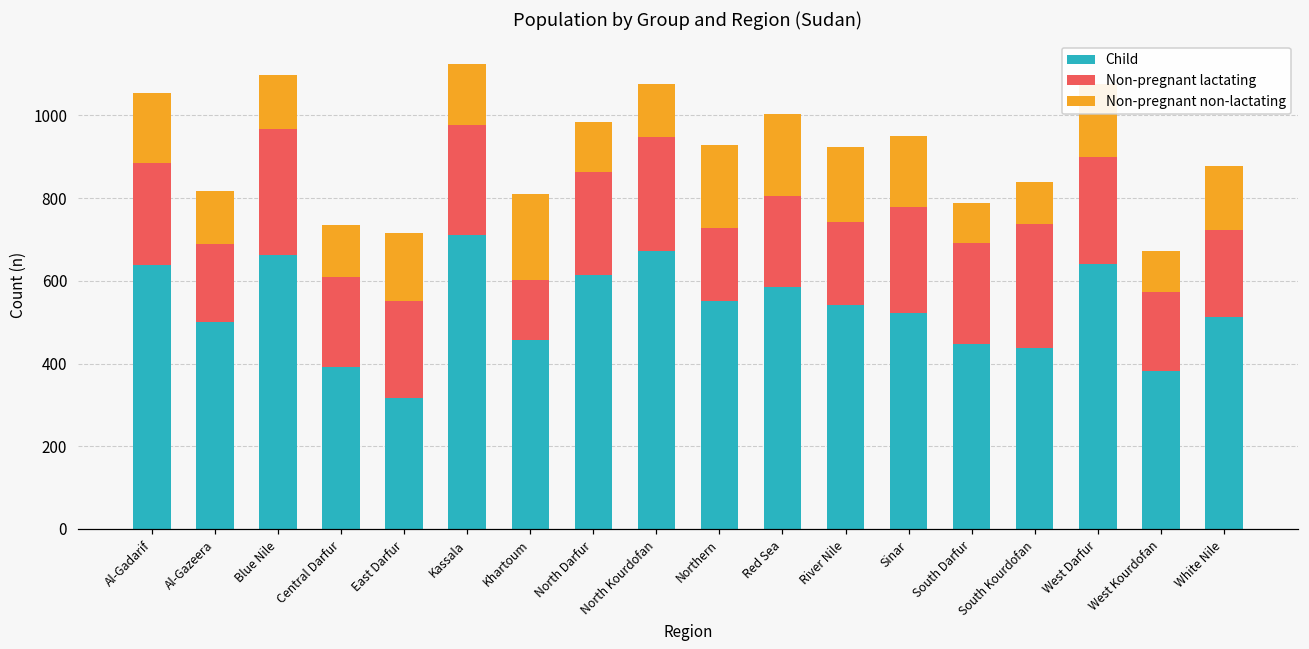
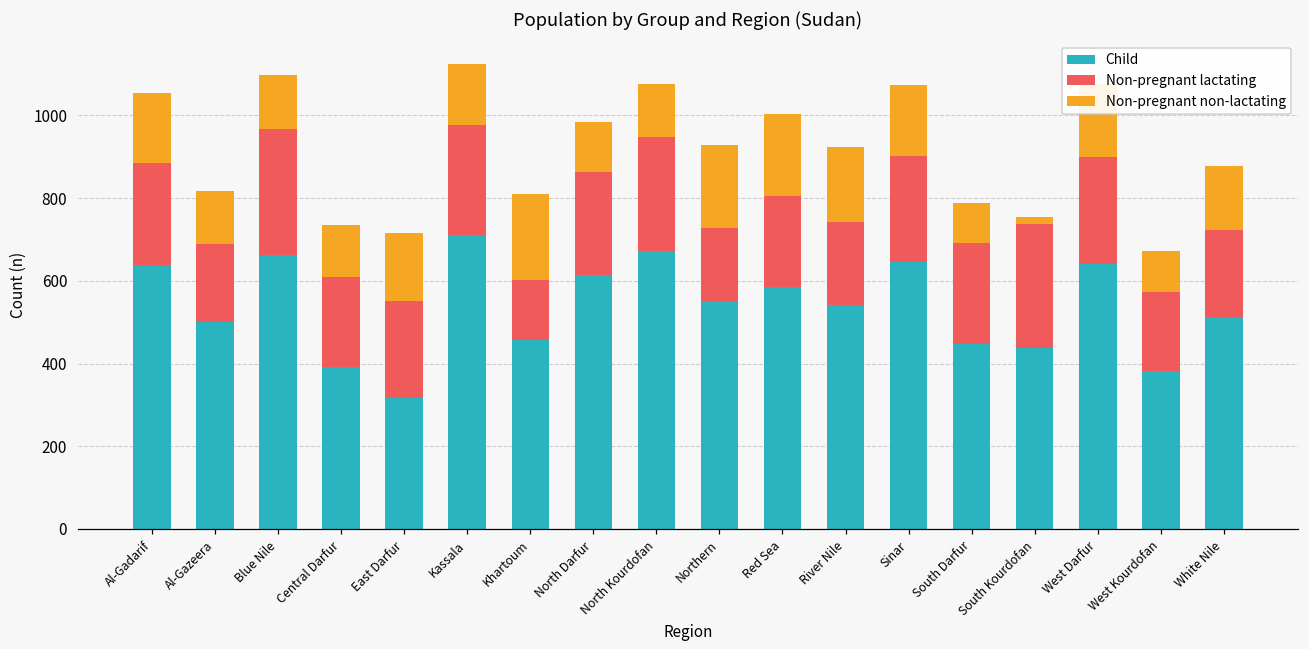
Child, Sinar: 520 -> 650
Non-pregnant non-lactating, South Kourdofan: 100 -> 20
